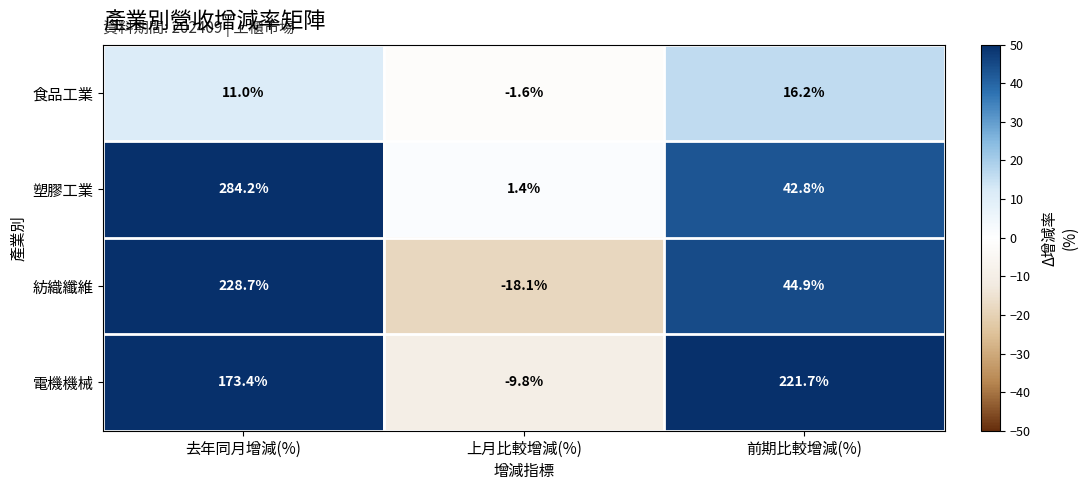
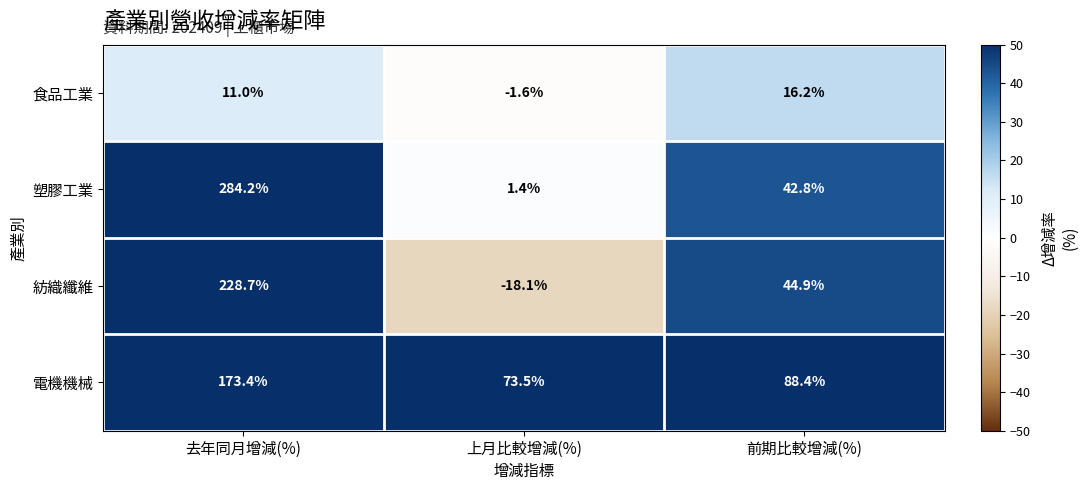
電機機械, 上月比較增減(%): -9.8% -> 73.5%
電機機械, 前期比較增減(%): 221.7% -> 88.4%
